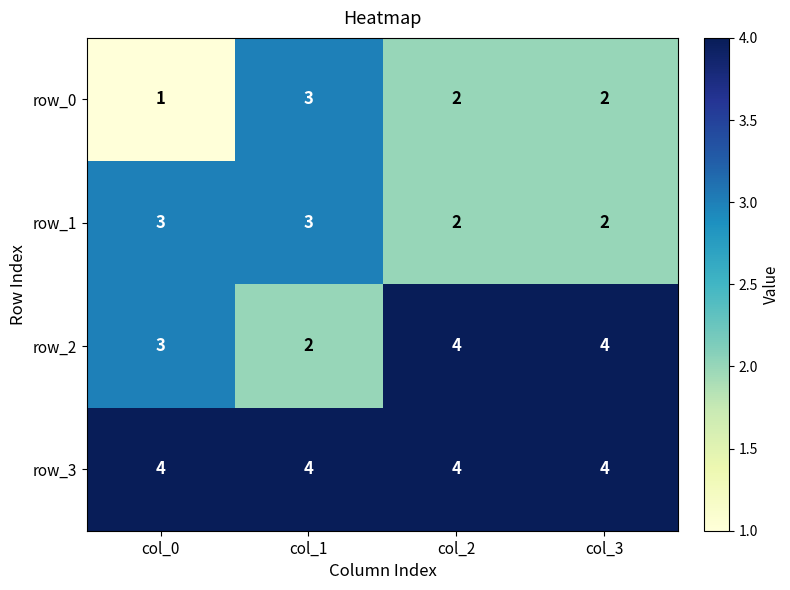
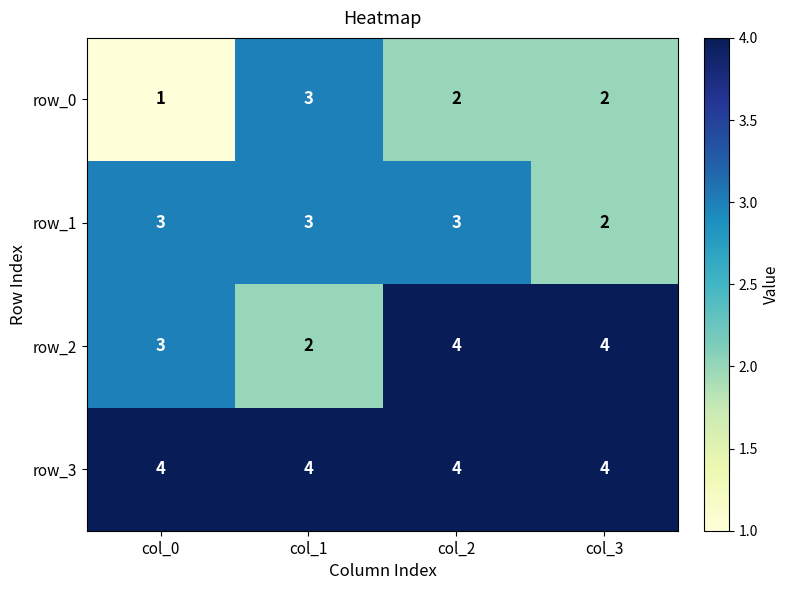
row_1, col_2: 2 -> 3
